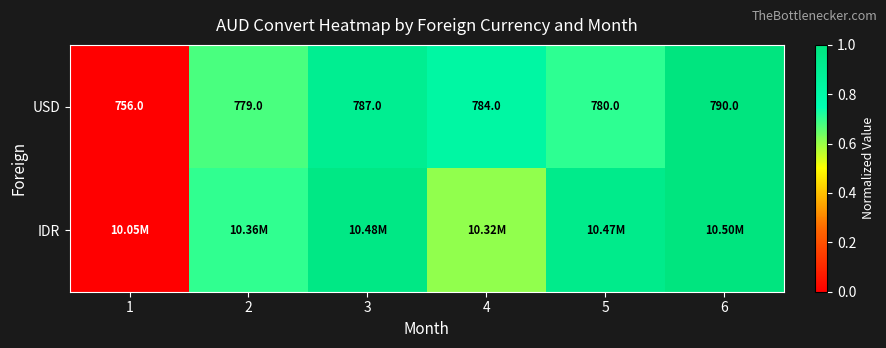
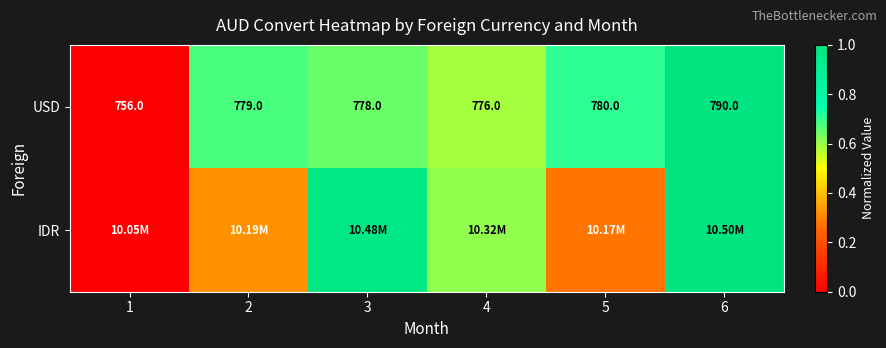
USD, 3: 787.0 -> 778.0
USD, 4: 784.0 -> 776.0
IDR, 2: 10.36M -> 10.19M
IDR, 5: 10.47M -> 10.17M
